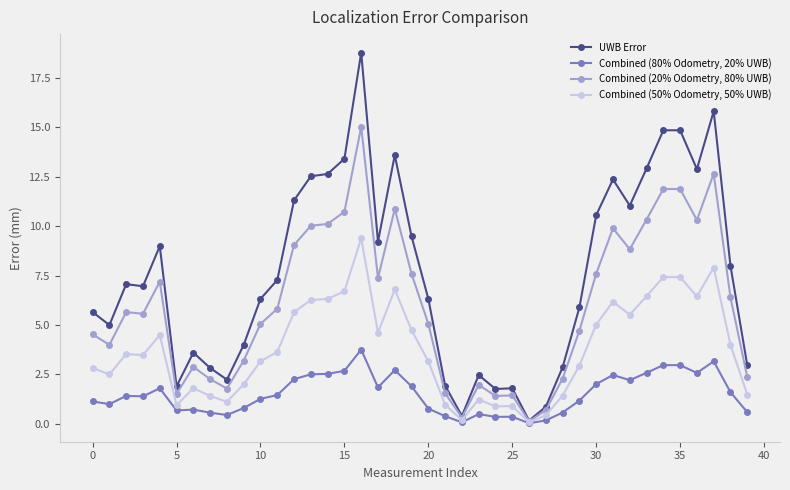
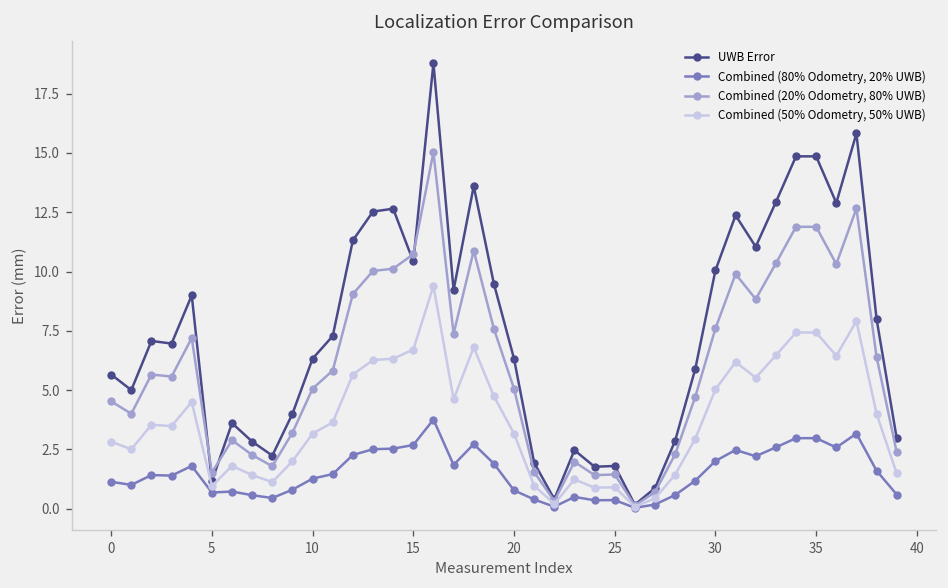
UWB Error, 5: 1.9 -> 1.2
UWB Error, 15: 13.4 -> 10.4
UWB Error, 30: 10.6 -> 10.0
